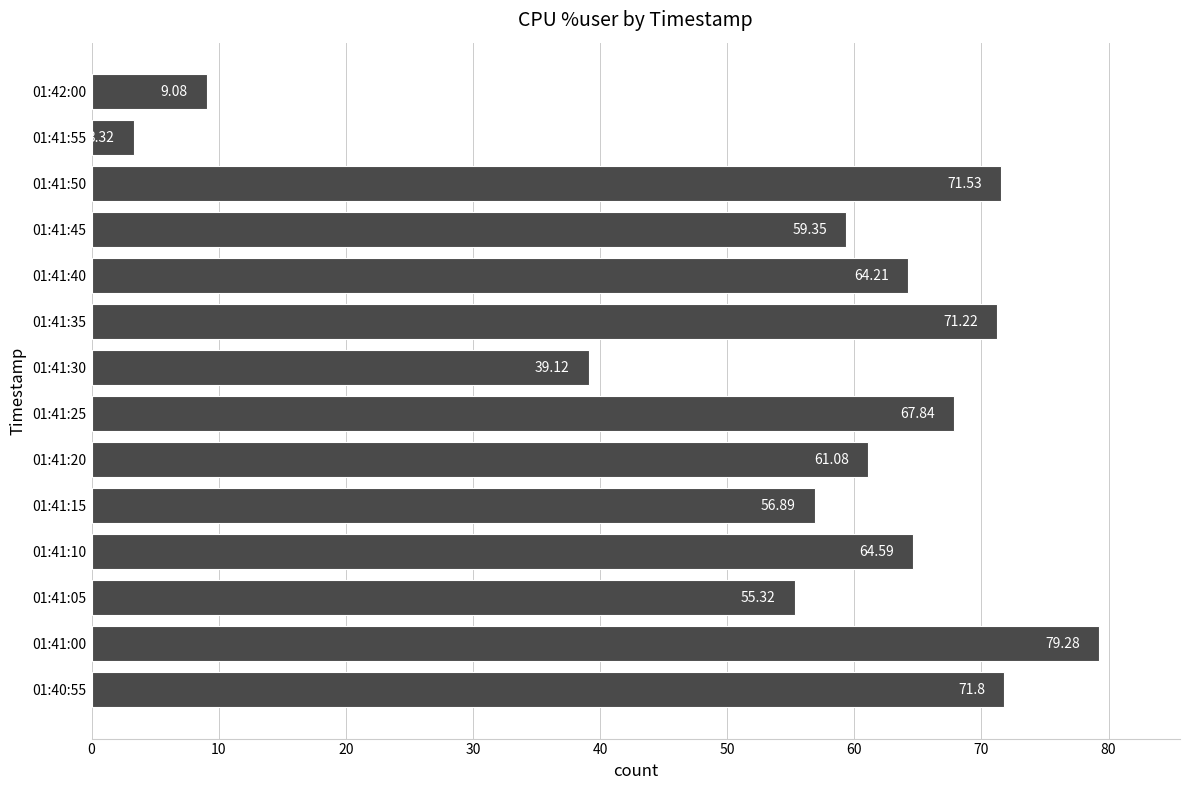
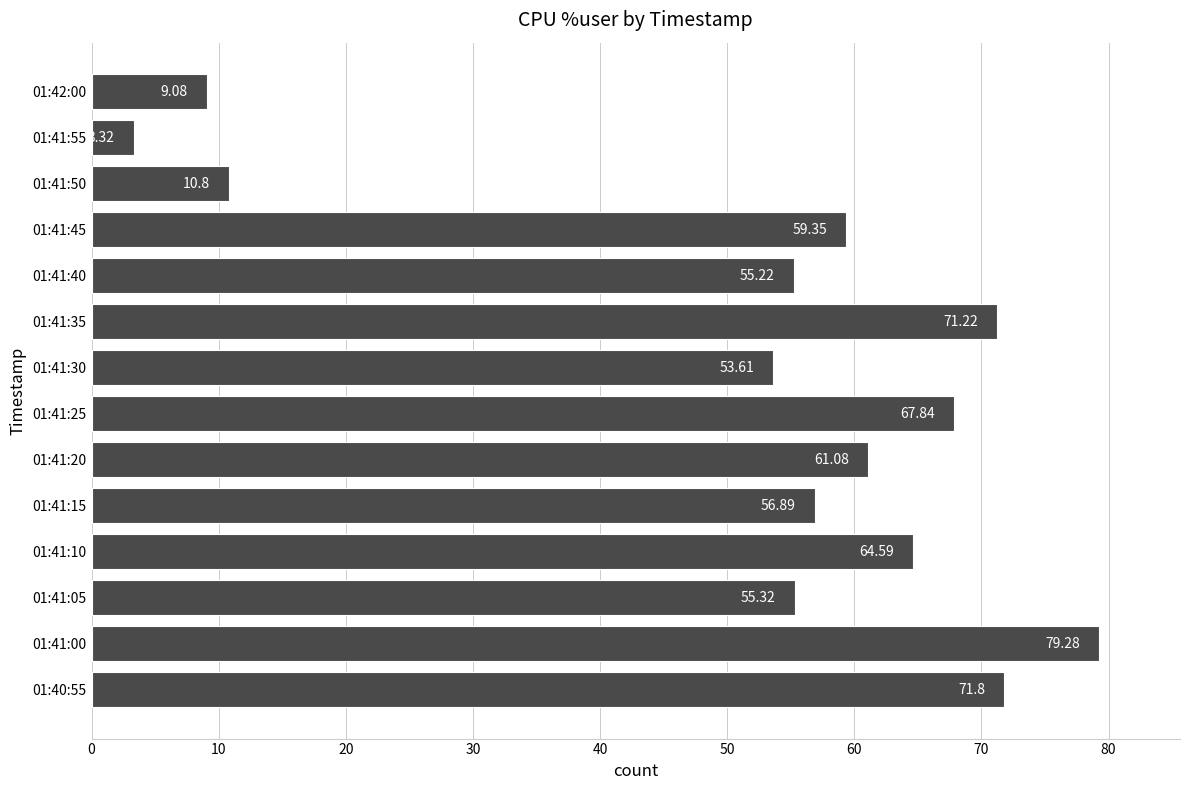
01:41:50: 71.53 -> 10.8
01:41:40: 64.21 -> 55.22
01:41:30: 39.12 -> 53.61
